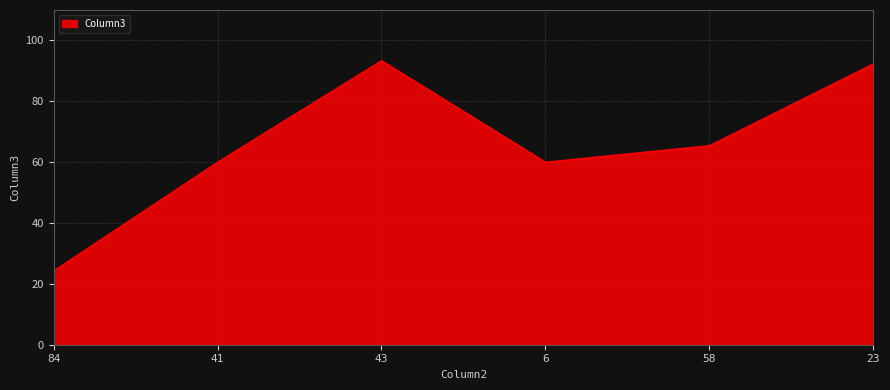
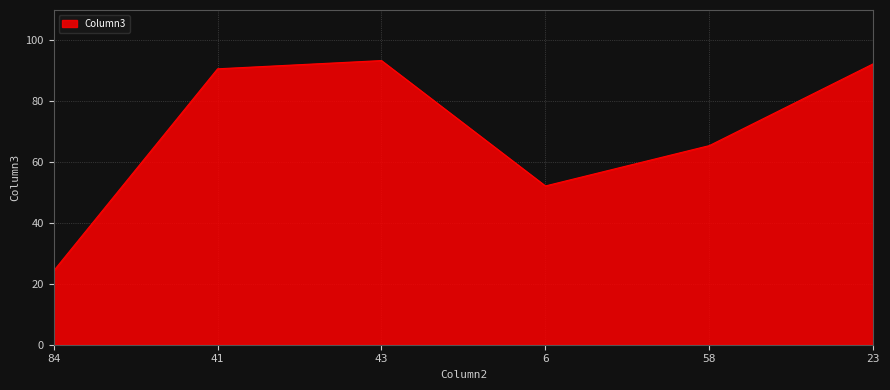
41: 60 -> 91
6: 60 -> 52
